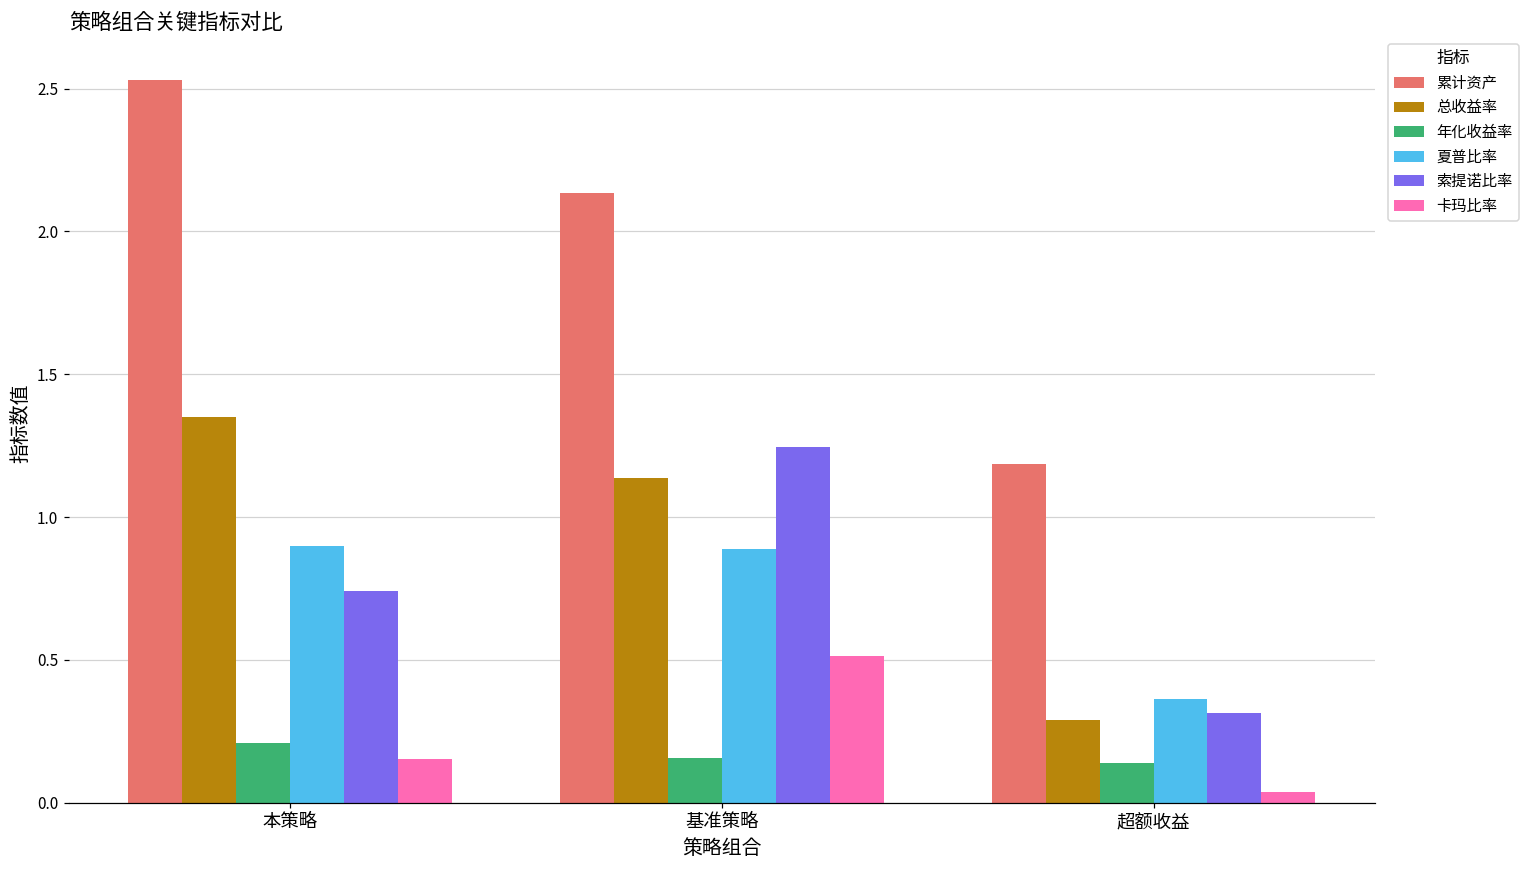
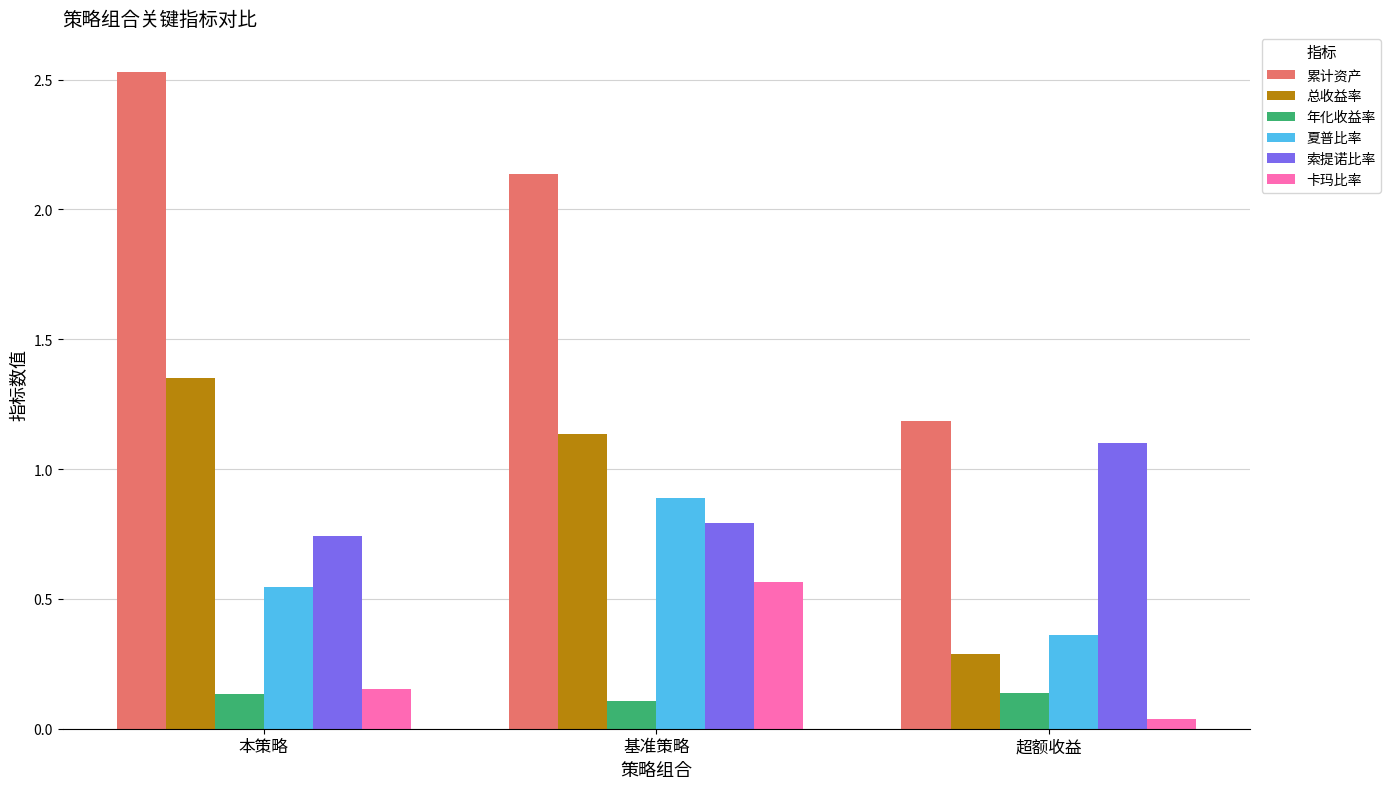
年化收益率, 本策略: 0.21 -> 0.13
夏普比率, 本策略: 0.90 -> 0.55
年化收益率, 基准策略: 0.16 -> 0.11
索提诺比率, 基准策略: 1.24 -> 0.79
卡玛比率, 基准策略: 0.51 -> 0.56
索提诺比率, 超额收益: 0.32 -> 1.10
